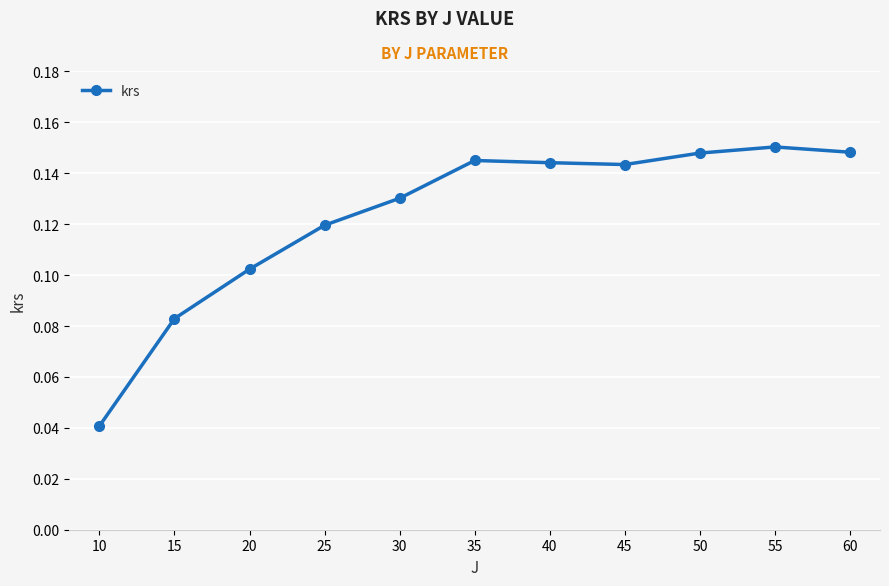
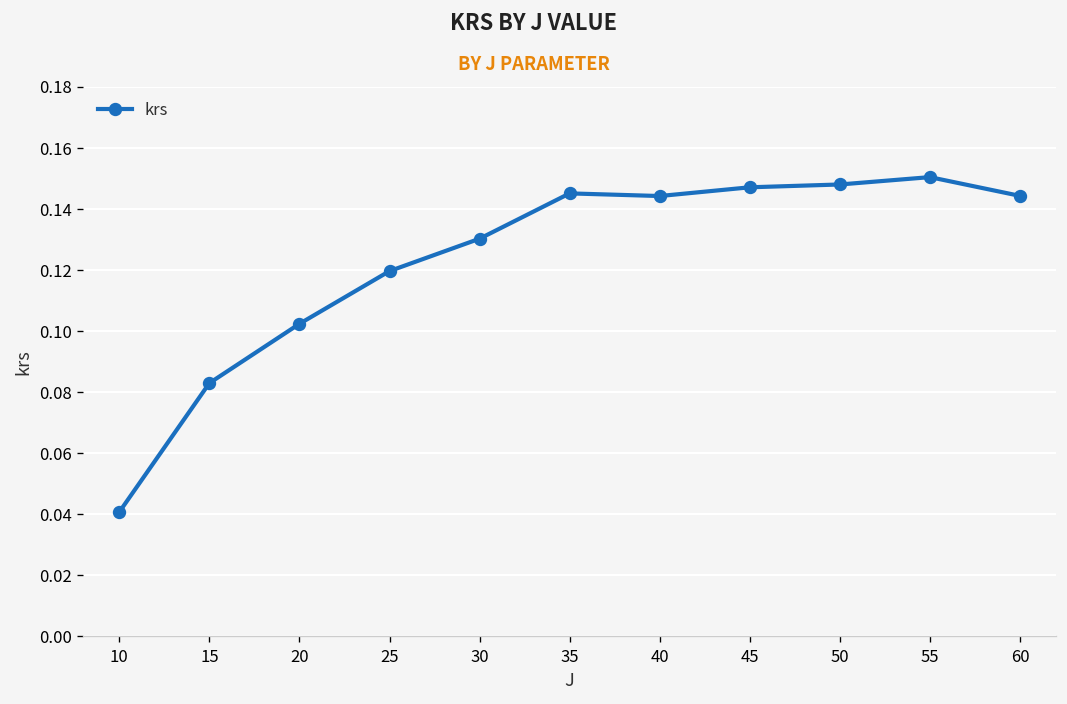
45: 0.143 -> 0.147
60: 0.148 -> 0.144
